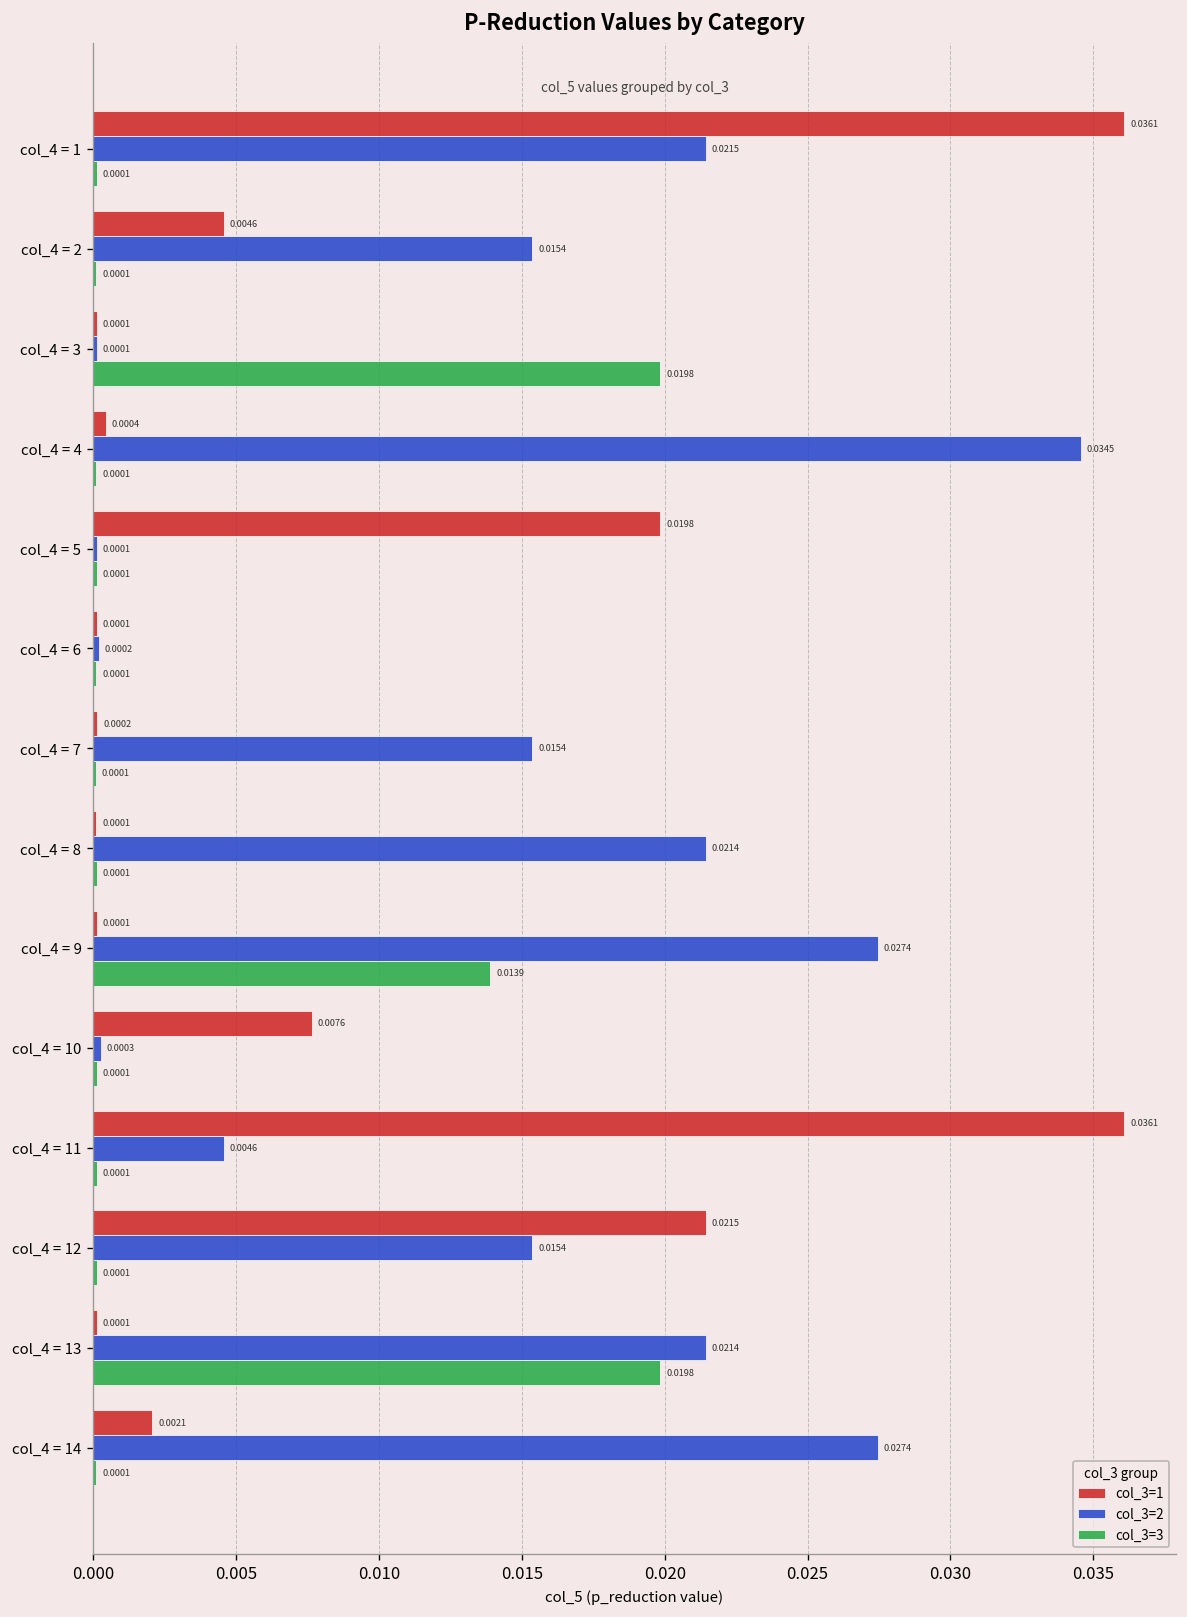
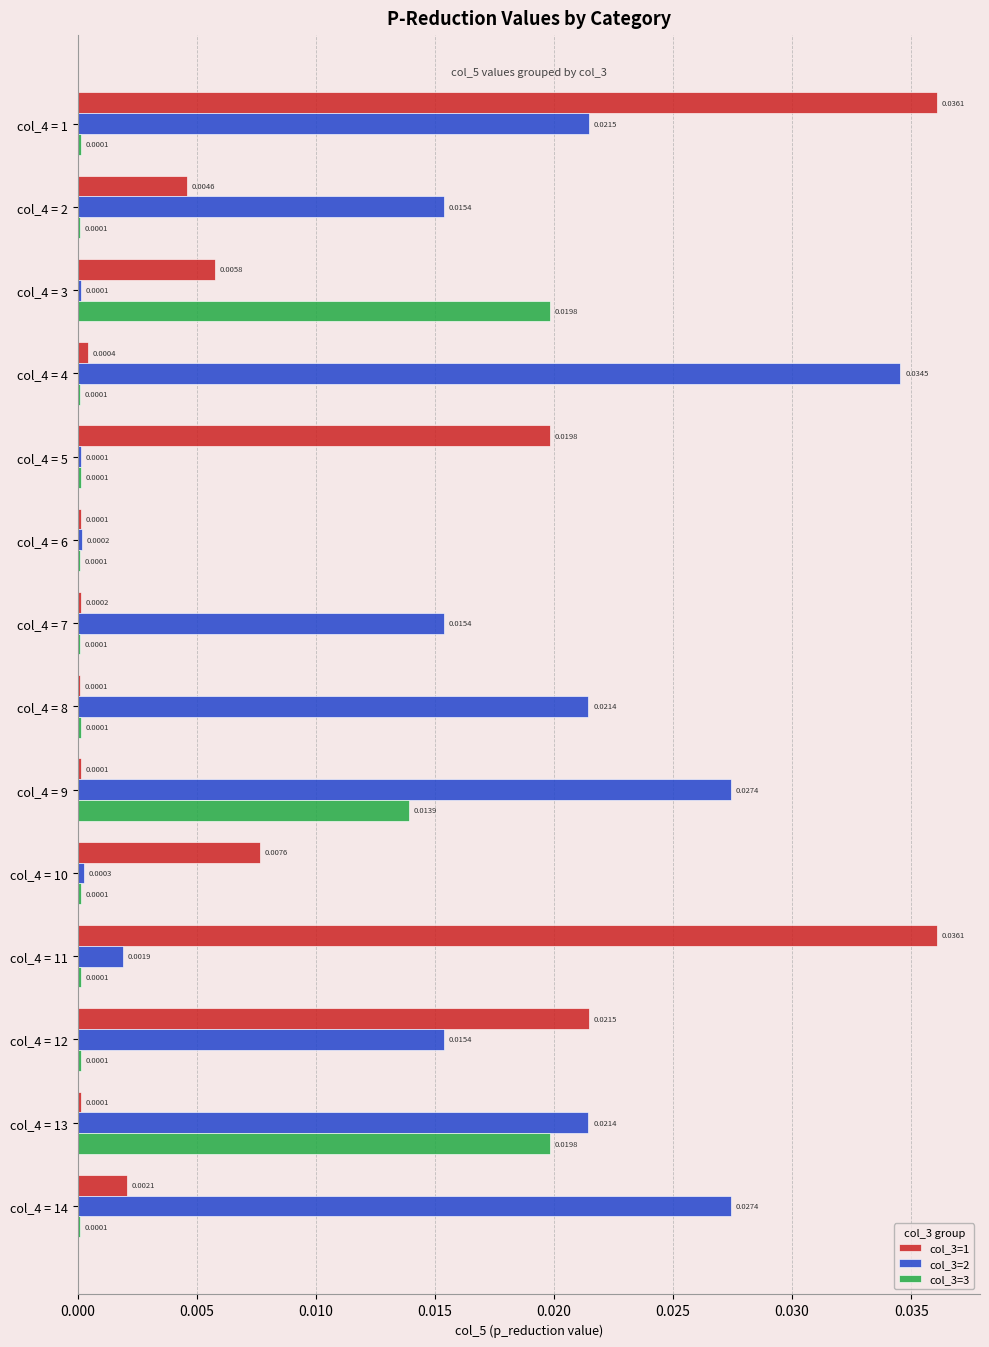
col_3=1, col_4 = 3: 0.0001 -> 0.0058
col_3=2, col_4 = 11: 0.0046 -> 0.0019
